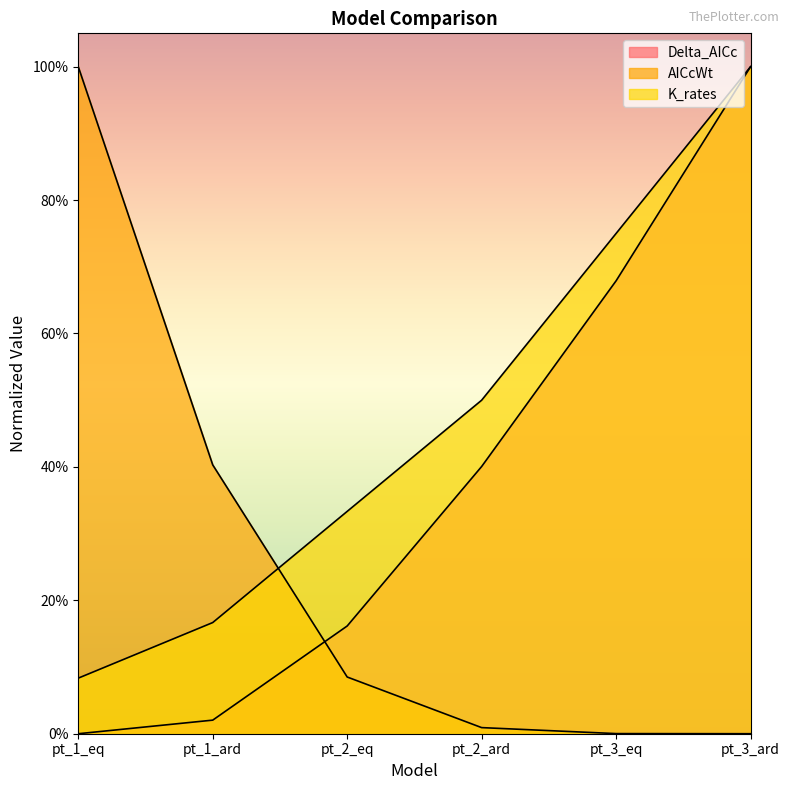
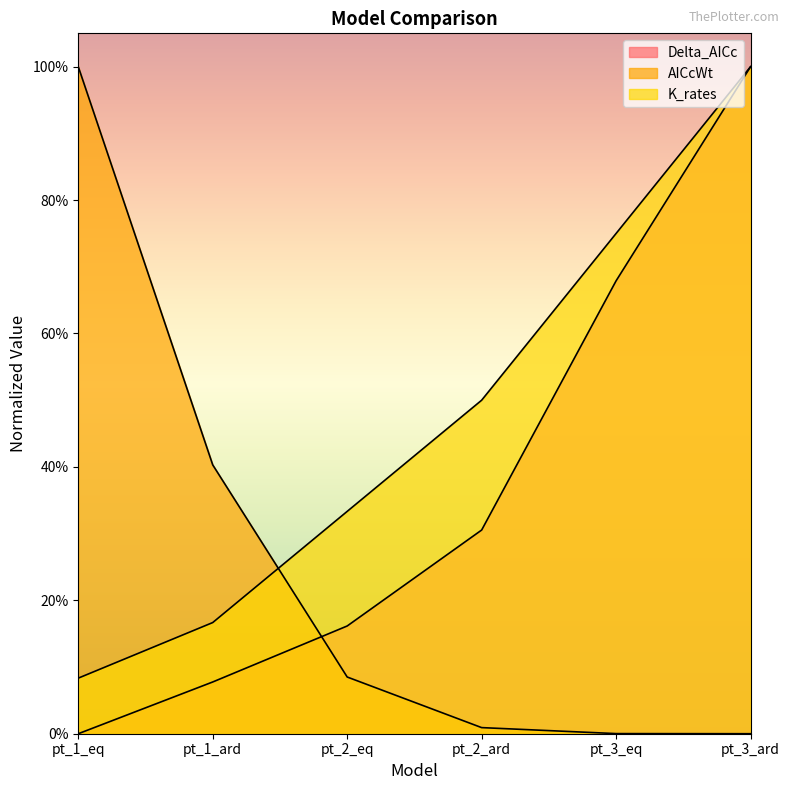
Delta_AICc, pt_1_ard: 2% -> 8%
Delta_AICc, pt_2_ard: 40% -> 31%
